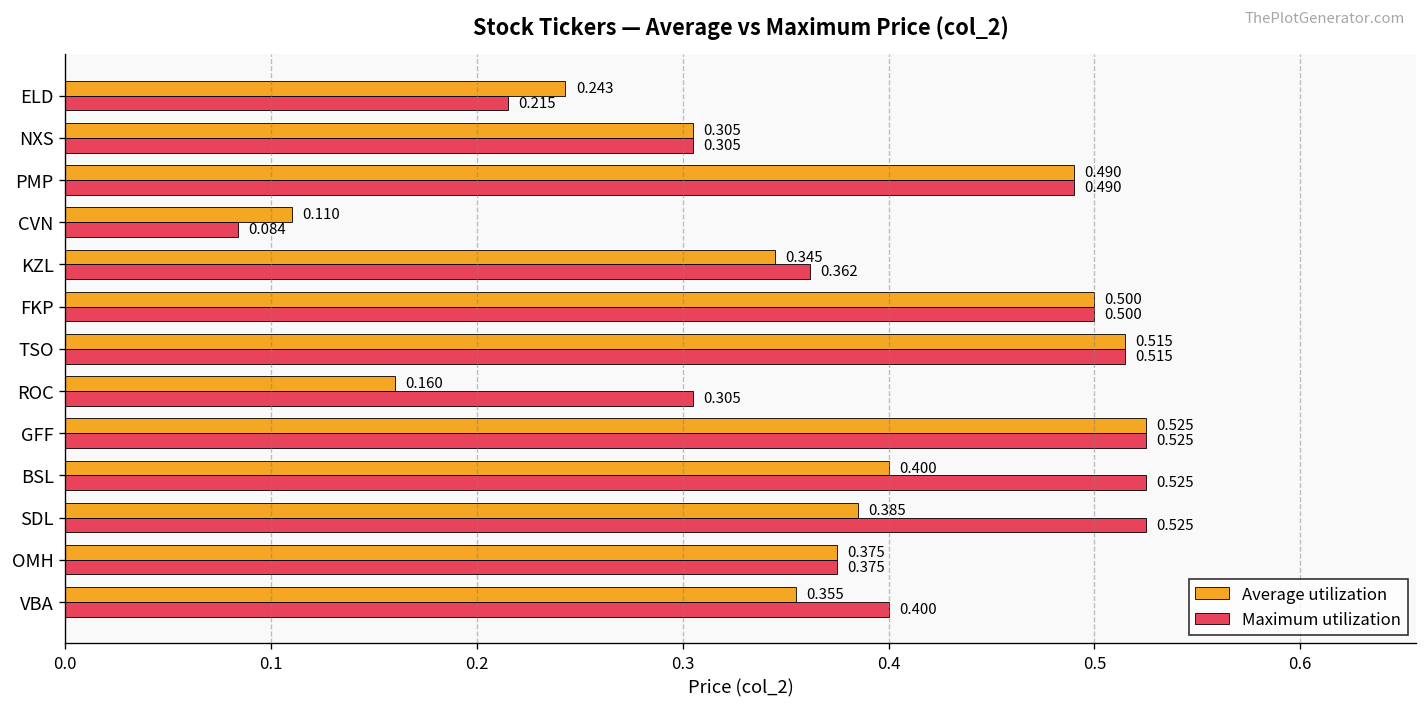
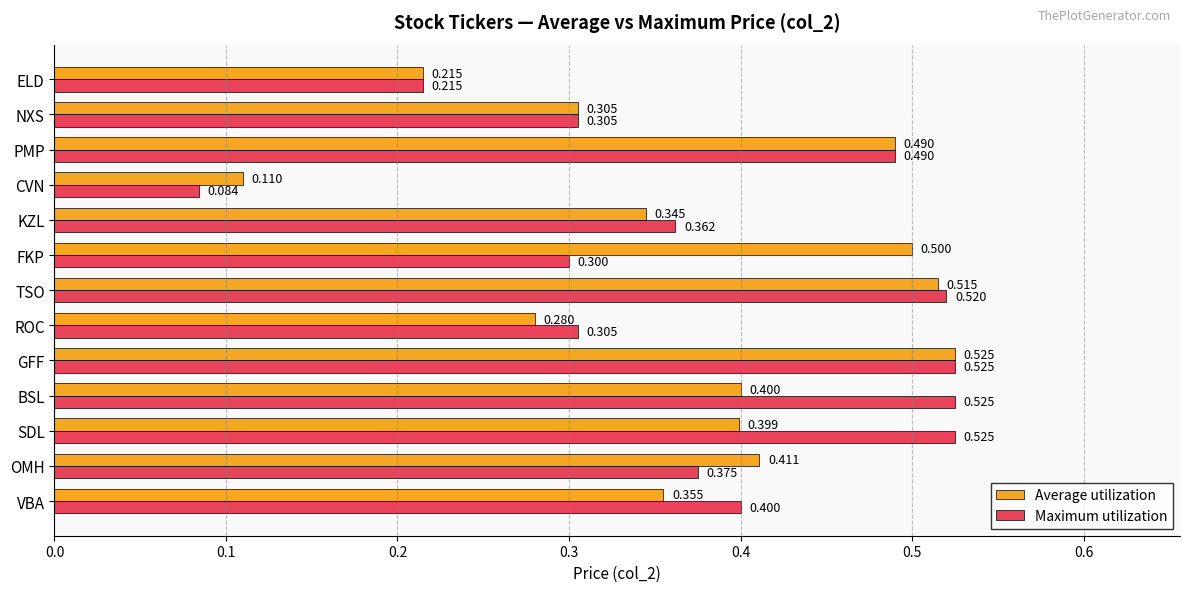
Average utilization, ELD: 0.243 -> 0.215
Maximum utilization, FKP: 0.500 -> 0.300
Maximum utilization, TSO: 0.515 -> 0.520
Average utilization, ROC: 0.160 -> 0.280
Average utilization, SDL: 0.385 -> 0.399
Average utilization, OMH: 0.375 -> 0.411
